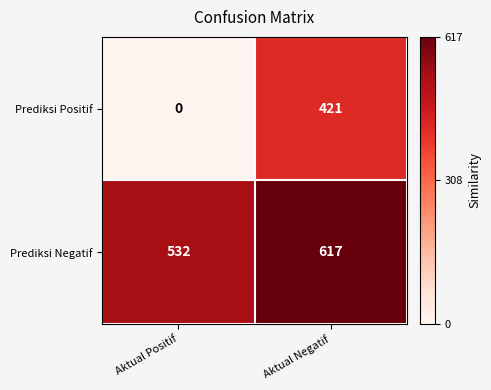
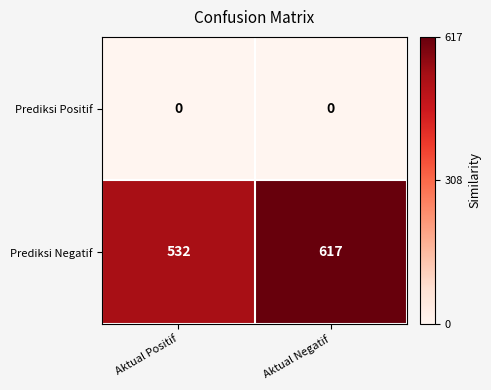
Prediksi Positif, Aktual Negatif: 421 -> 0
